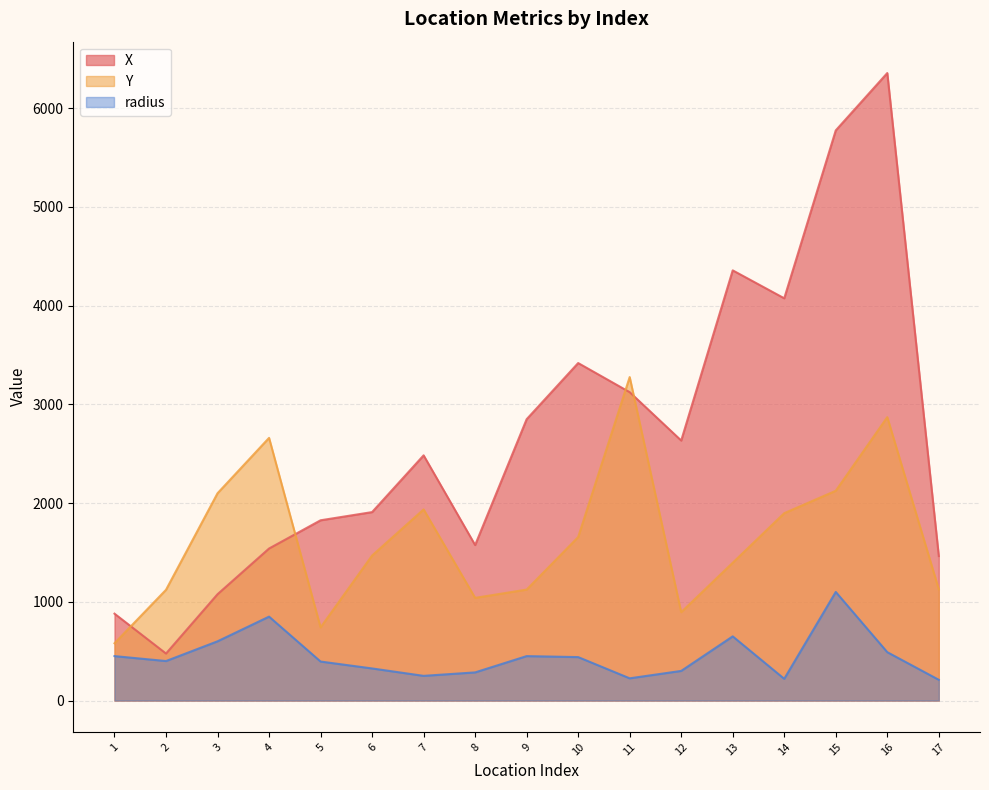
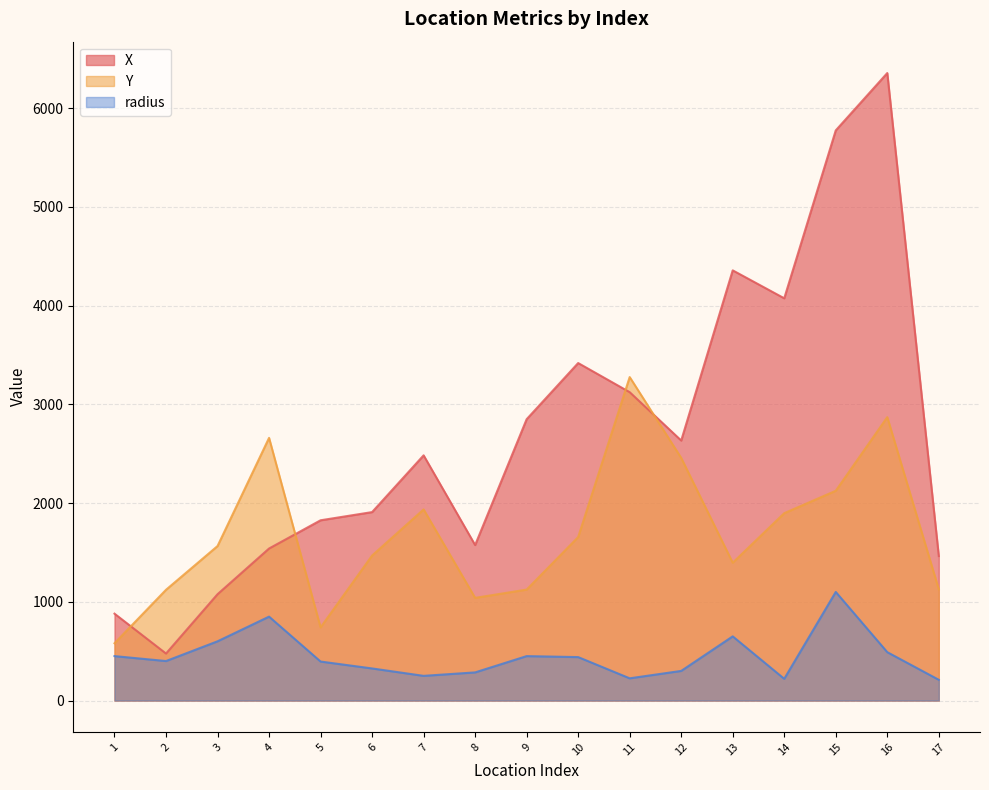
Y, 3: 2100 -> 1600
Y, 12: 900 -> 2500
